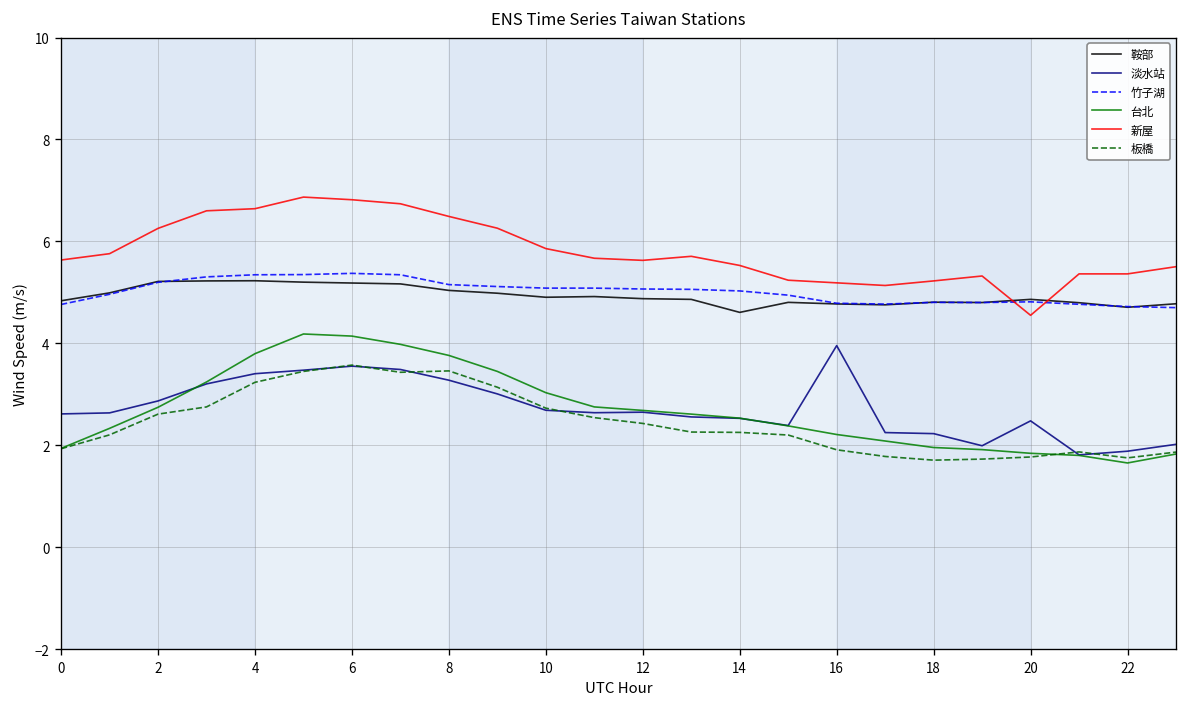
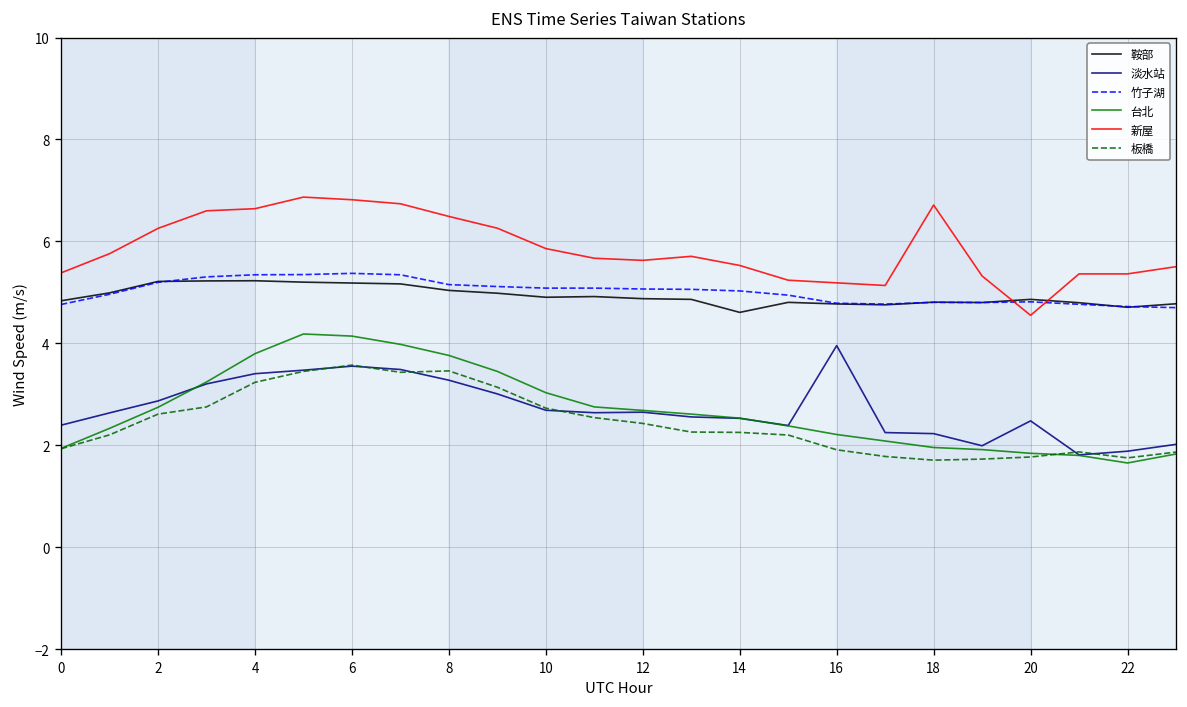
淡水站, 0: 2.6 -> 2.4
新屋, 0: 5.6 -> 5.4
新屋, 18: 5.2 -> 6.7
